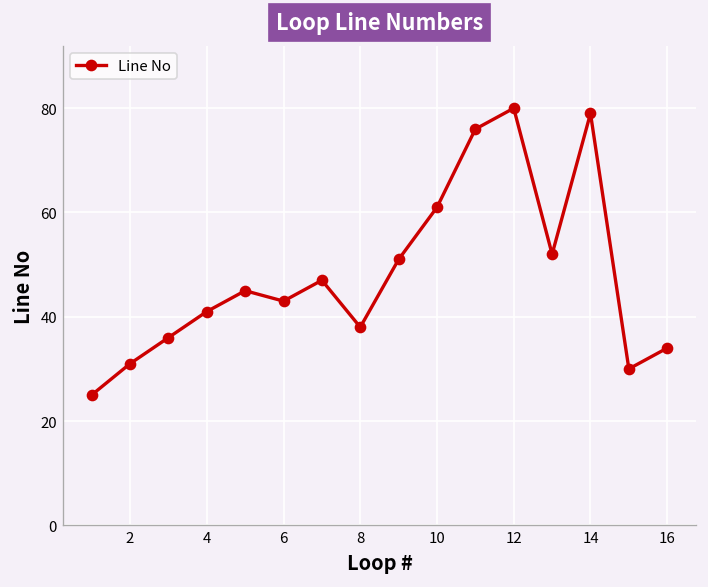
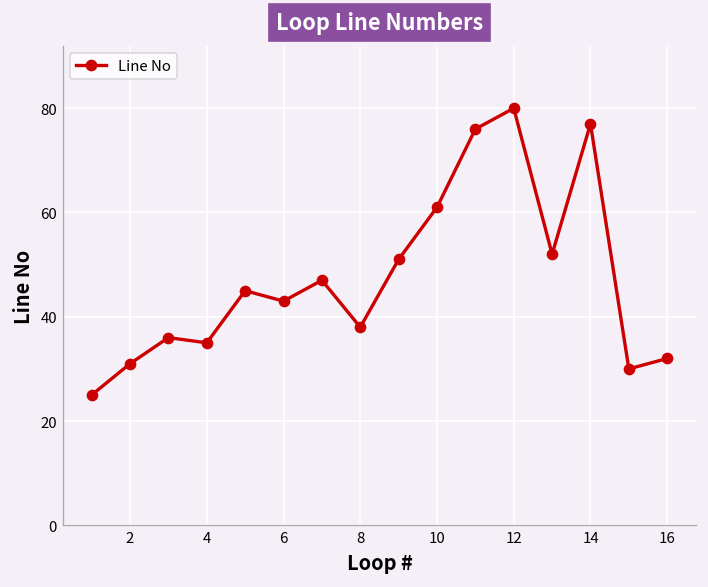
4: 41 -> 35
14: 79 -> 77
16: 34 -> 32
